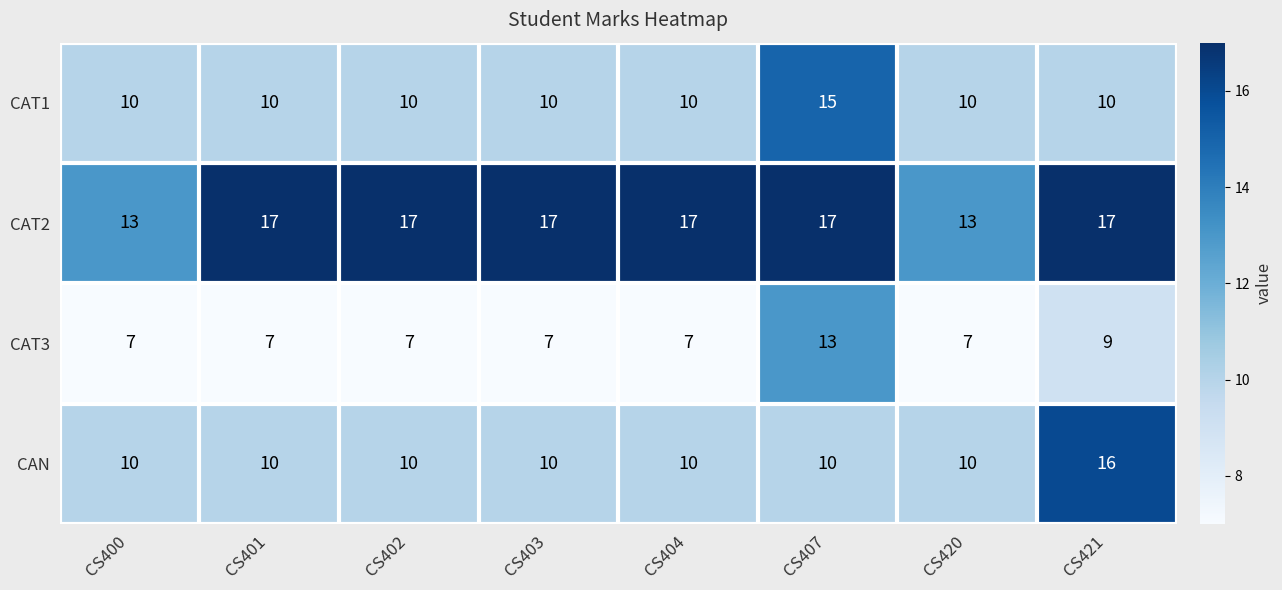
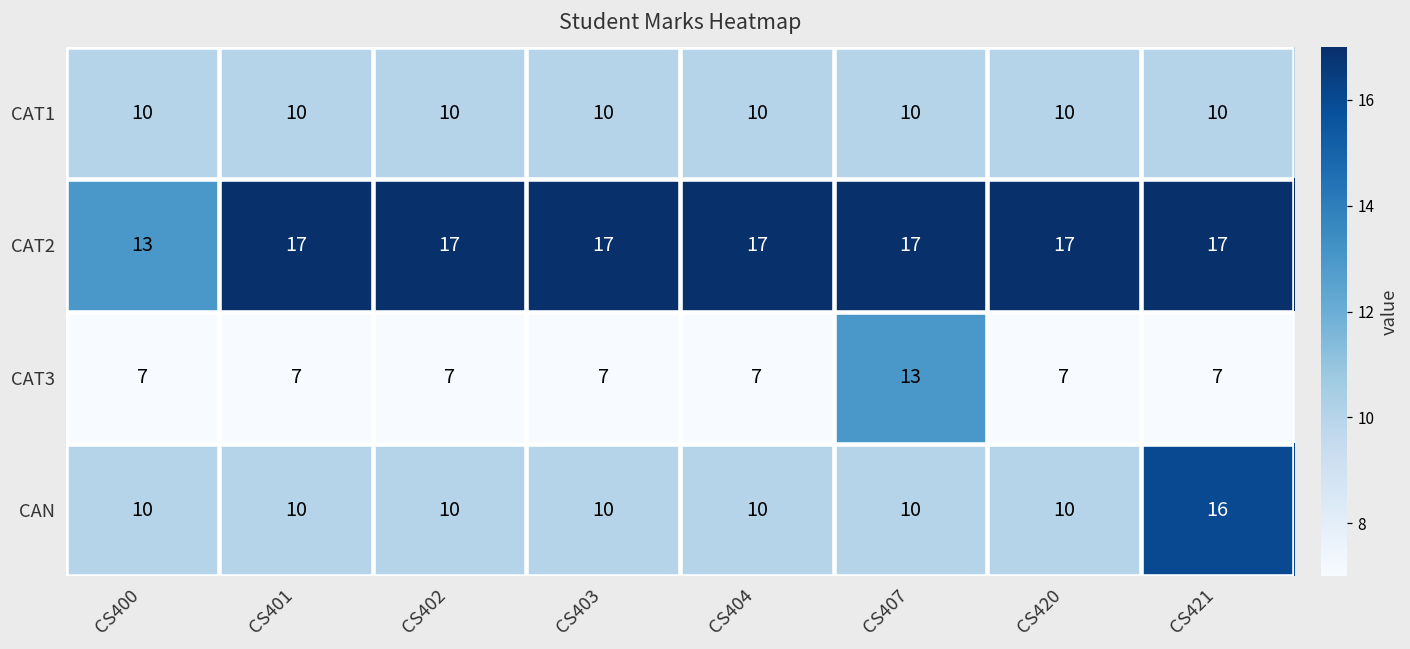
CAT1, CS407: 15 -> 10
CAT2, CS420: 13 -> 17
CAT3, CS421: 9 -> 7
